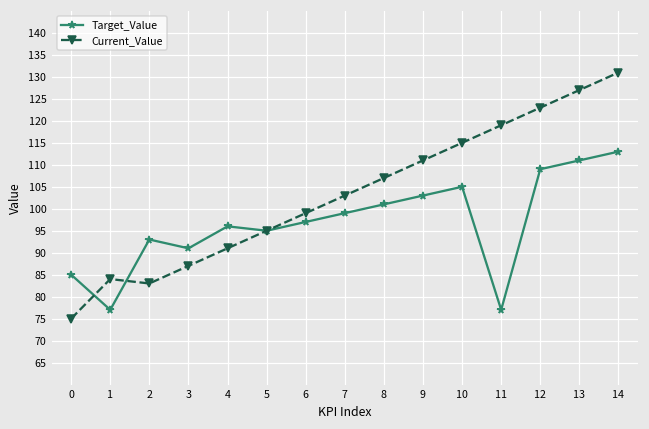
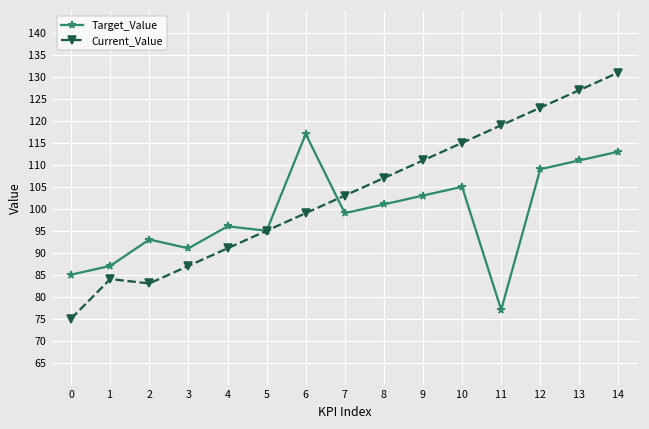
Target_Value, 1: 77 -> 87
Target_Value, 6: 97 -> 117
